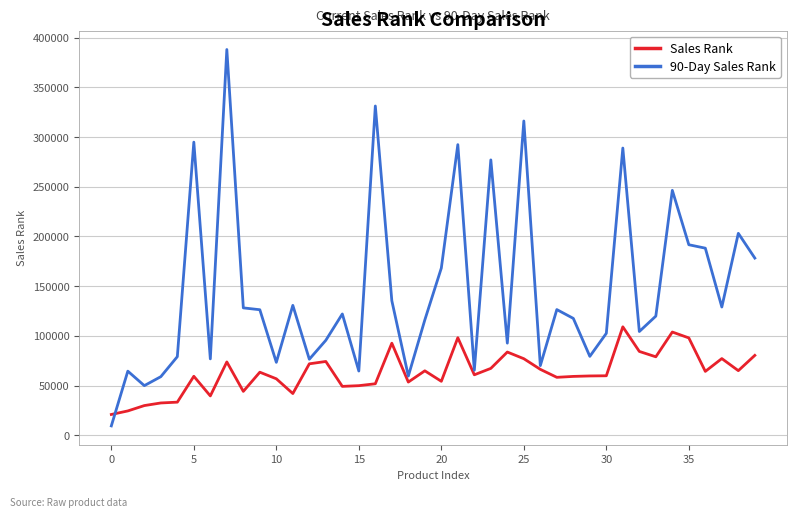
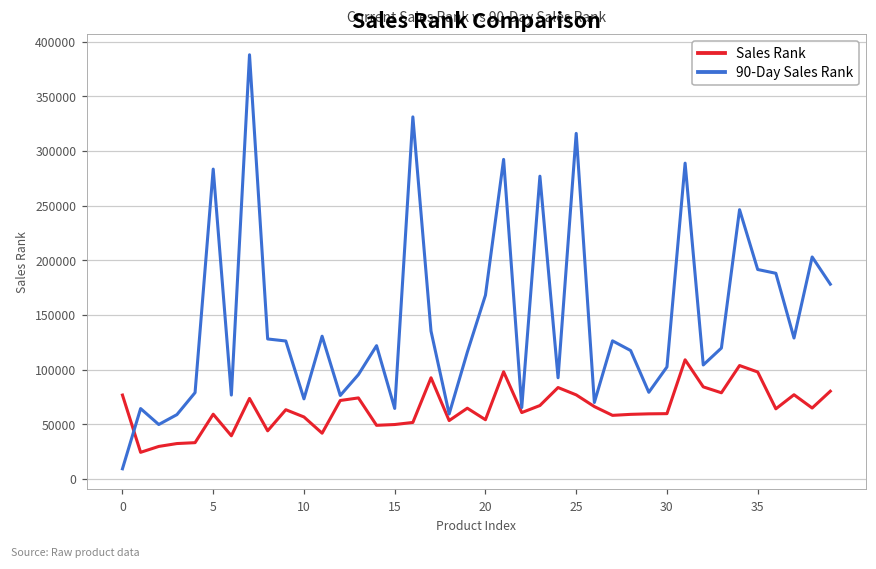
Sales Rank, 0: 20000 -> 80000
90-Day Sales Rank, 5: 290000 -> 280000
